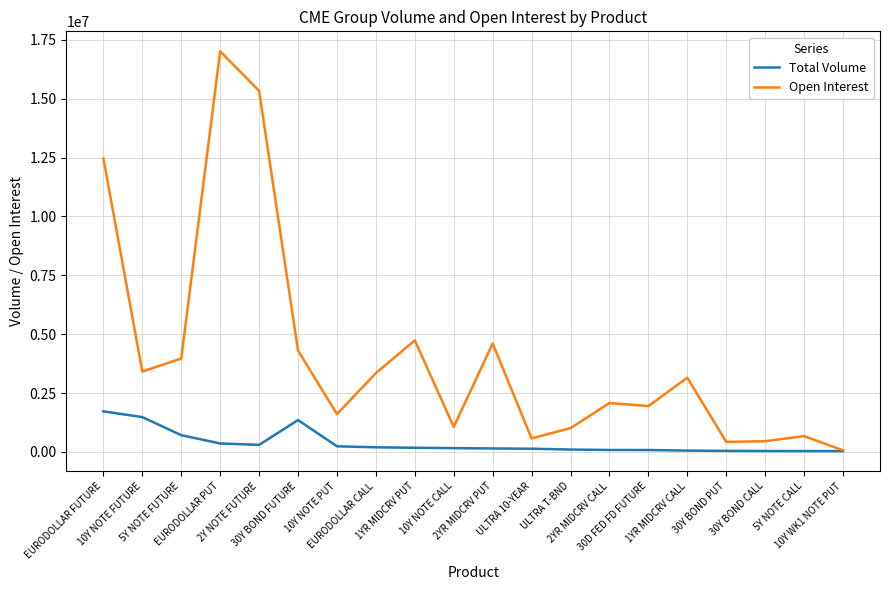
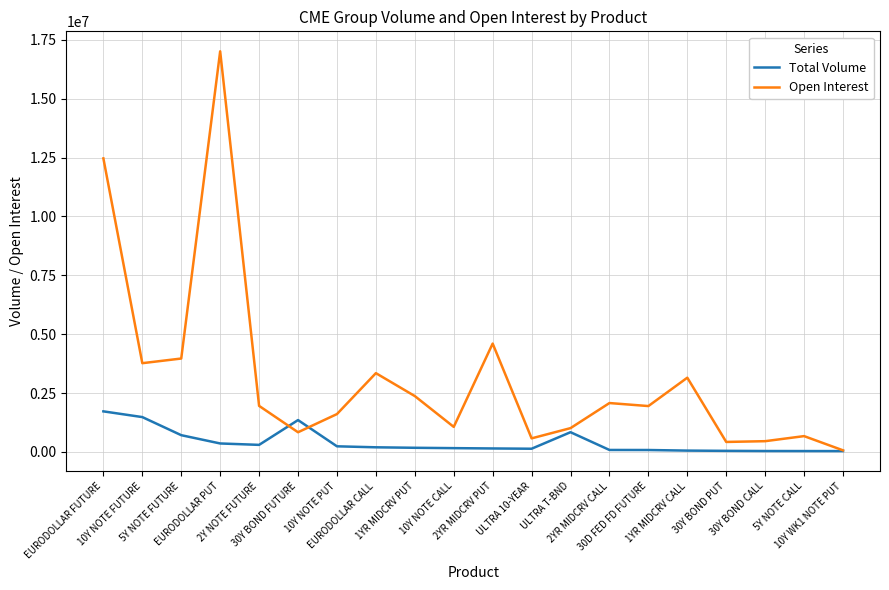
Open Interest, 10Y NOTE FUTURE: 3400000 -> 3800000
Open Interest, 2Y NOTE FUTURE: 15300000 -> 2000000
Open Interest, 30Y BOND FUTURE: 4300000 -> 800000
Open Interest, 1YR MIDCRV PUT: 4700000 -> 2400000
Total Volume, ULTRA T-BND: 100000 -> 800000
